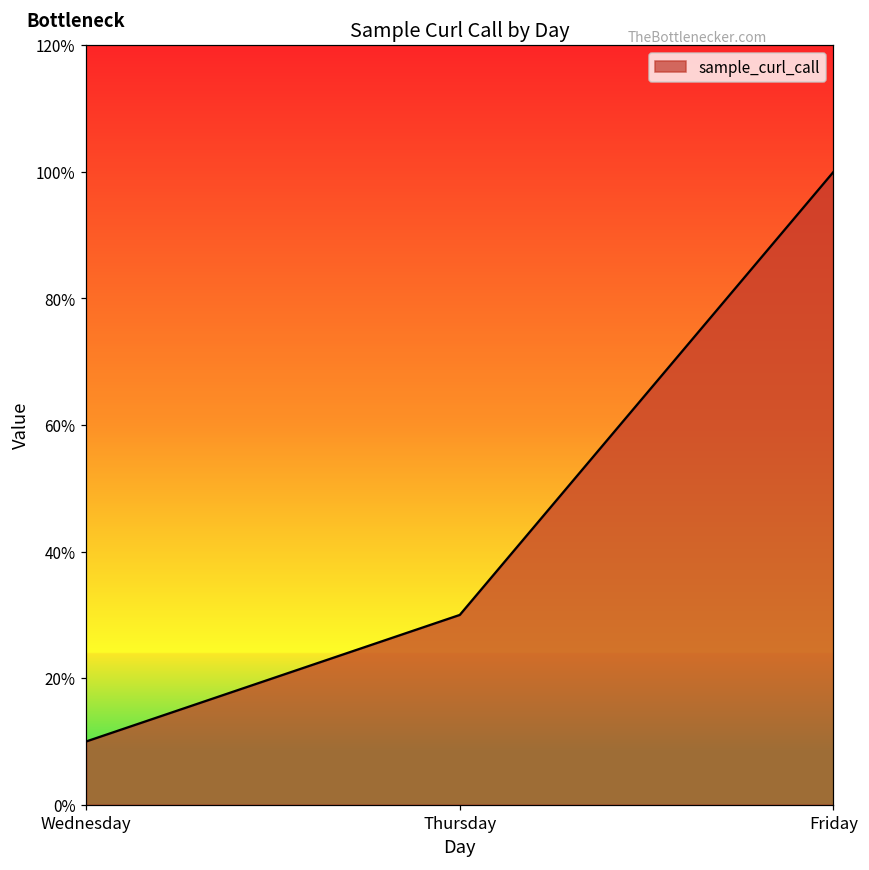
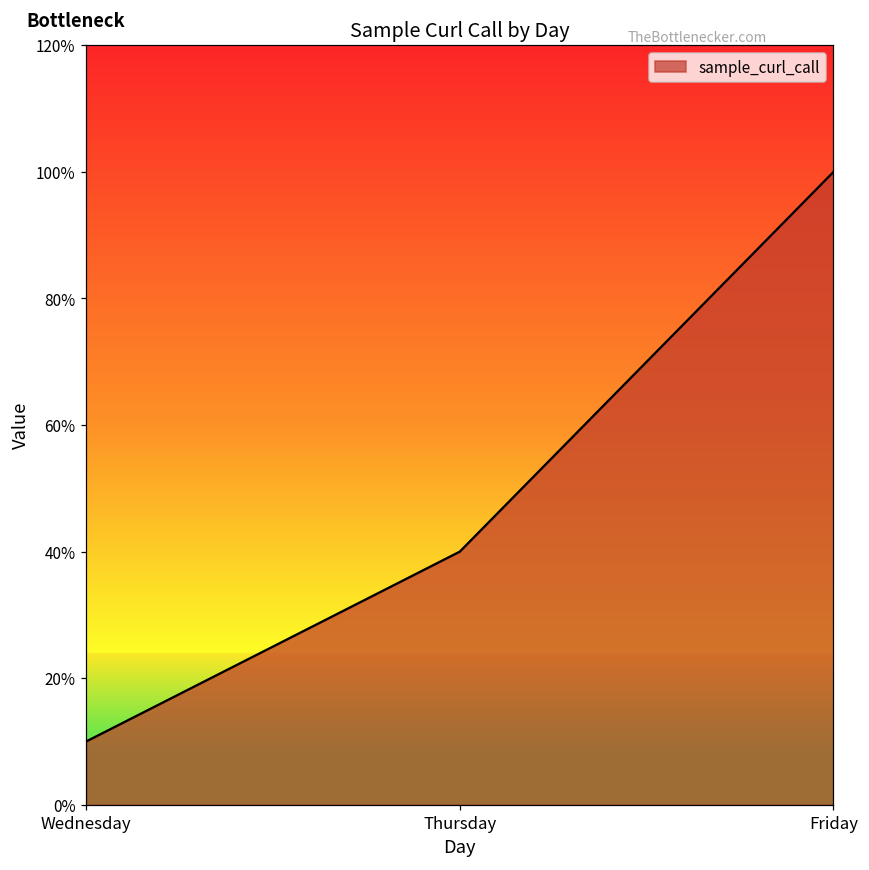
Thursday: 30% -> 40%
